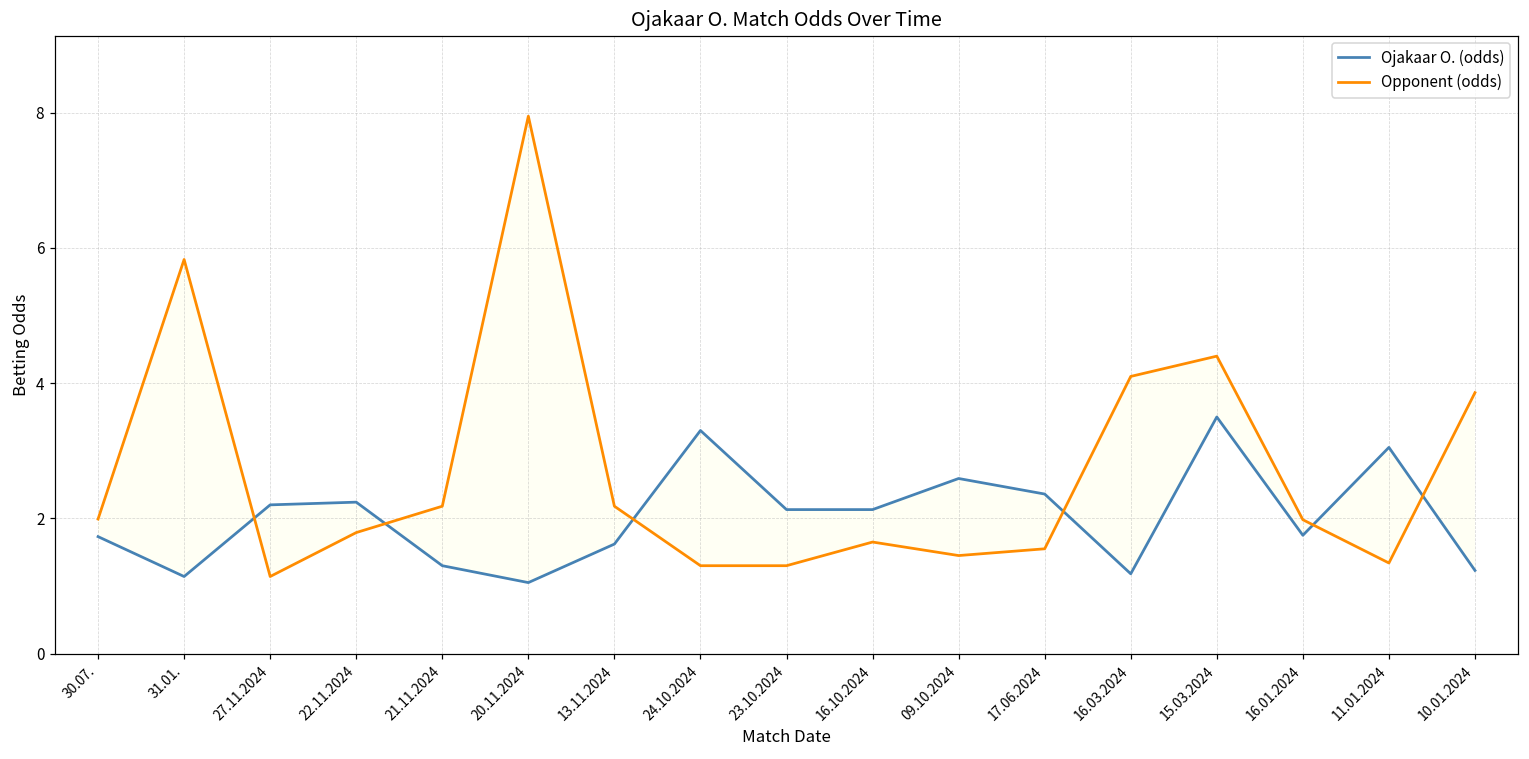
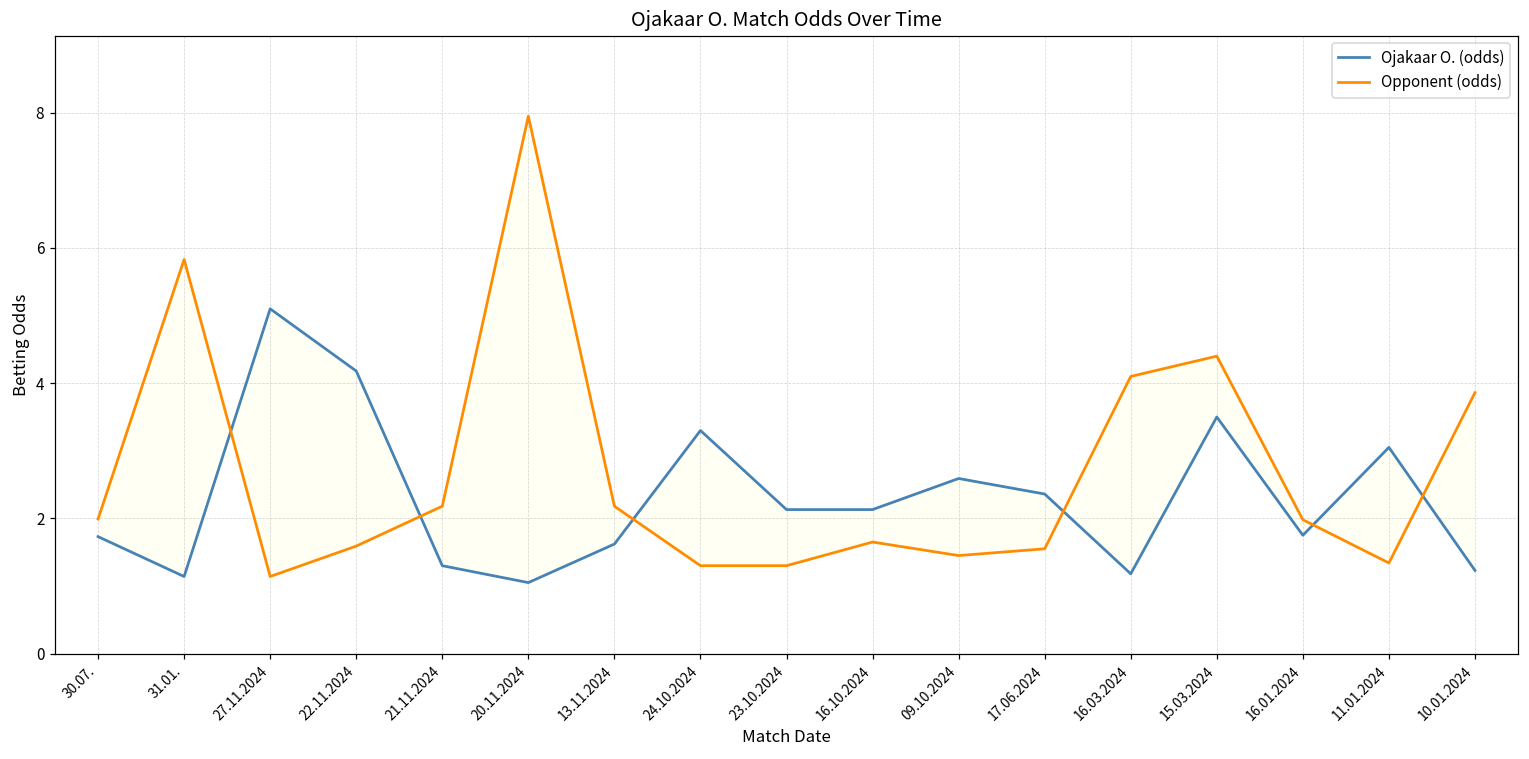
Ojakaar O. (odds), 27.11.2024: 2.2 -> 5.1
Ojakaar O. (odds), 22.11.2024: 2.2 -> 4.2
Opponent (odds), 22.11.2024: 1.8 -> 1.6
